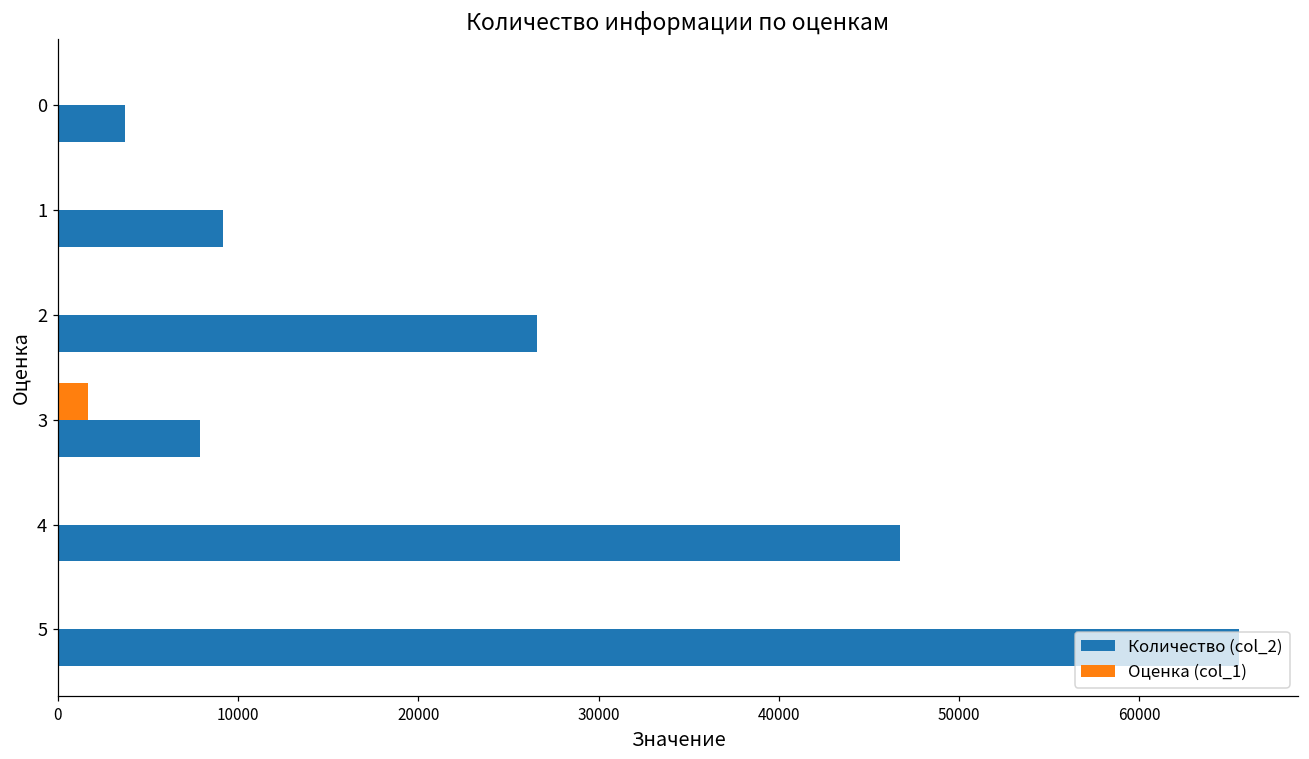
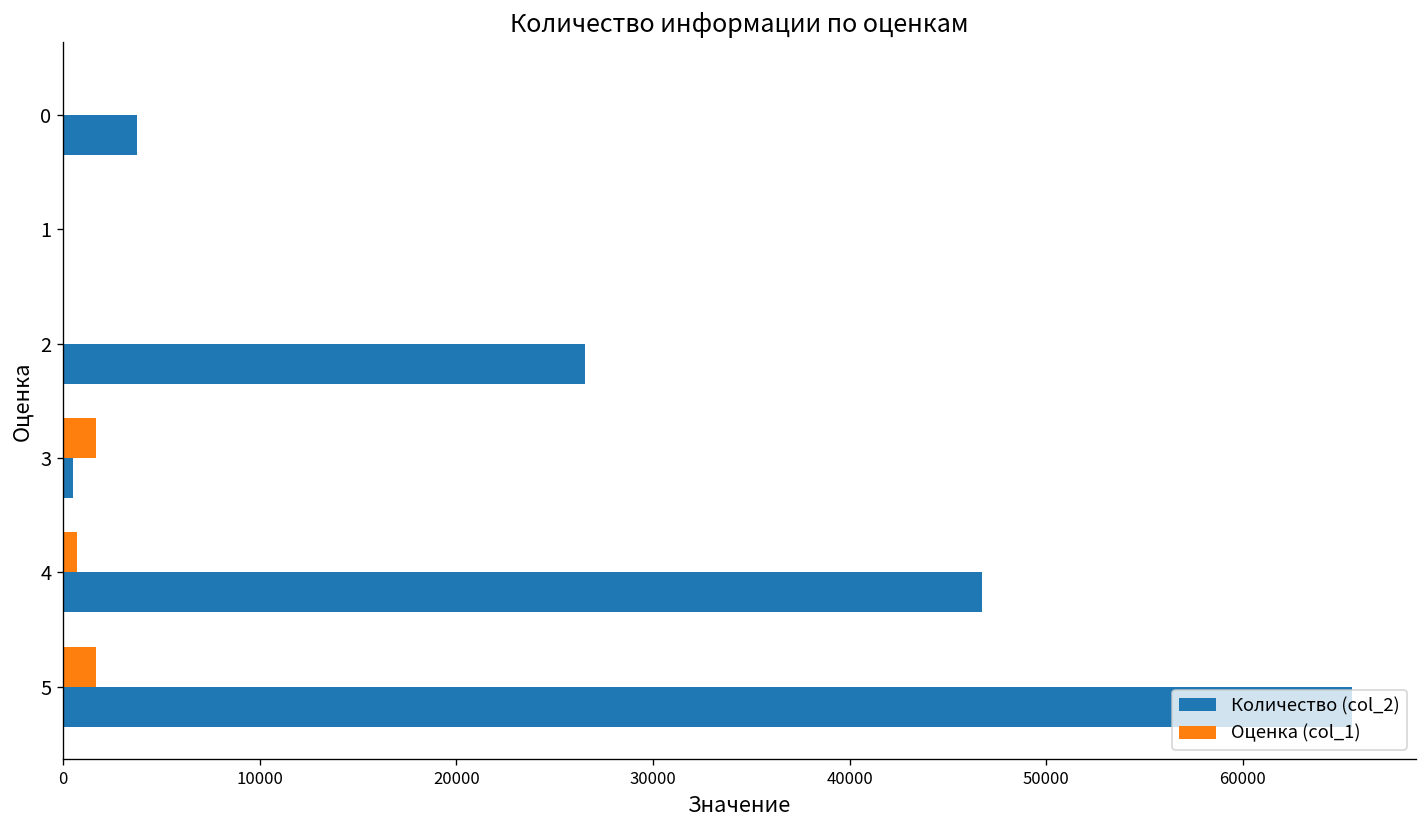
Количество (col_2), 1: 9200 -> 0
Количество (col_2), 3: 7900 -> 500
Оценка (col_1), 4: 0 -> 700
Оценка (col_1), 5: 0 -> 1700
